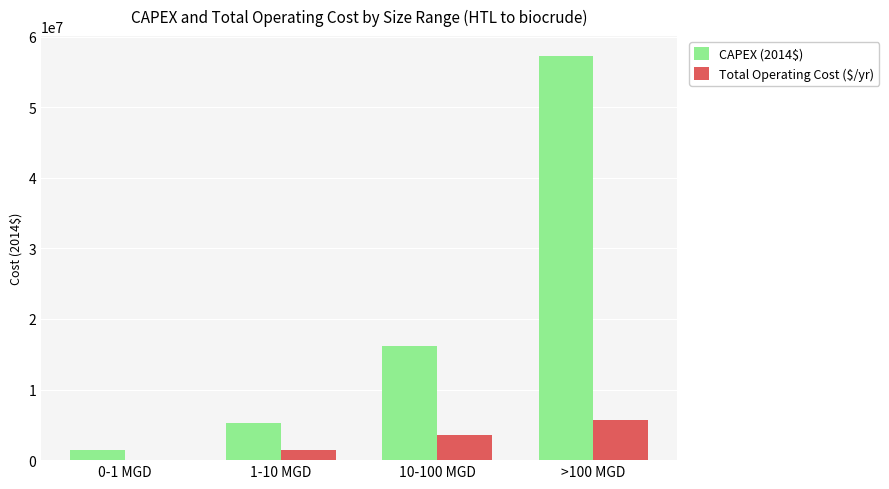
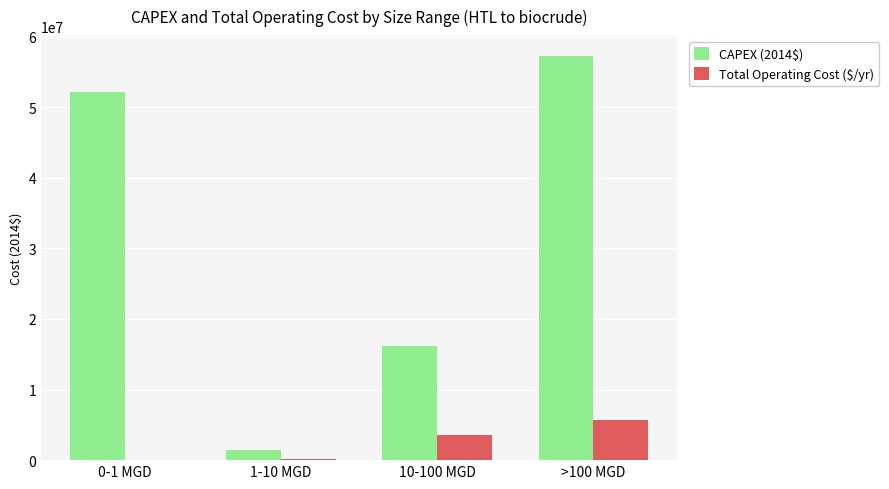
CAPEX (2014$), 0-1 MGD: 1000000 -> 52000000
CAPEX (2014$), 1-10 MGD: 5000000 -> 1000000
Total Operating Cost ($/yr), 1-10 MGD: 2000000 -> 0
